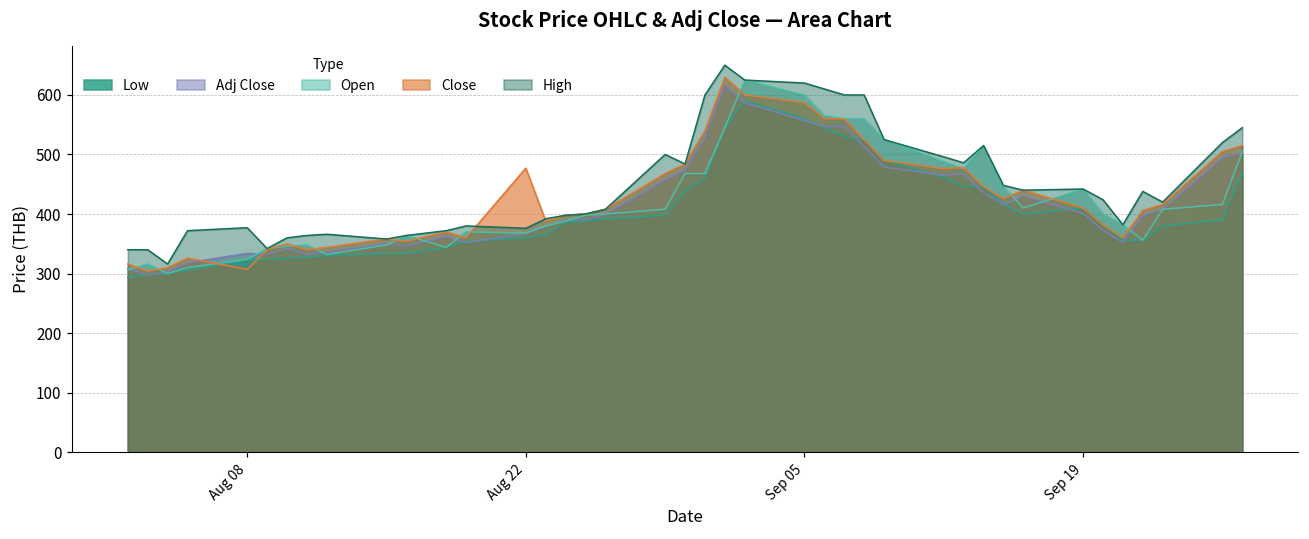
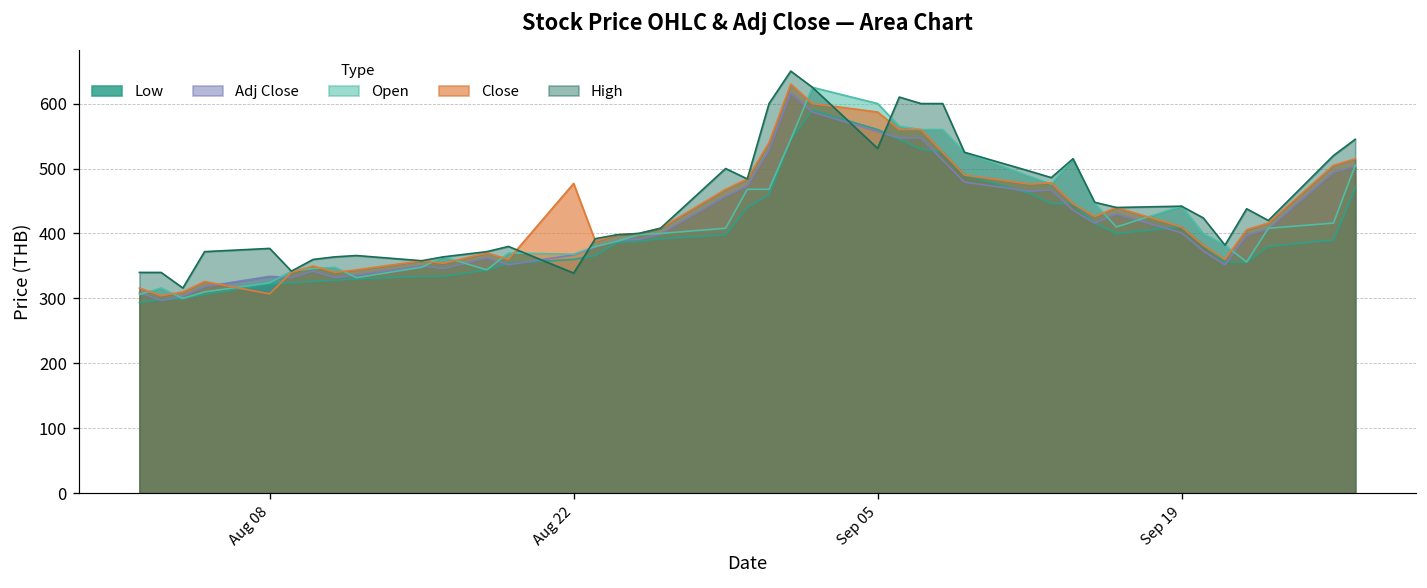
High, Aug 22: 380 -> 340
High, Sep 05: 620 -> 530
